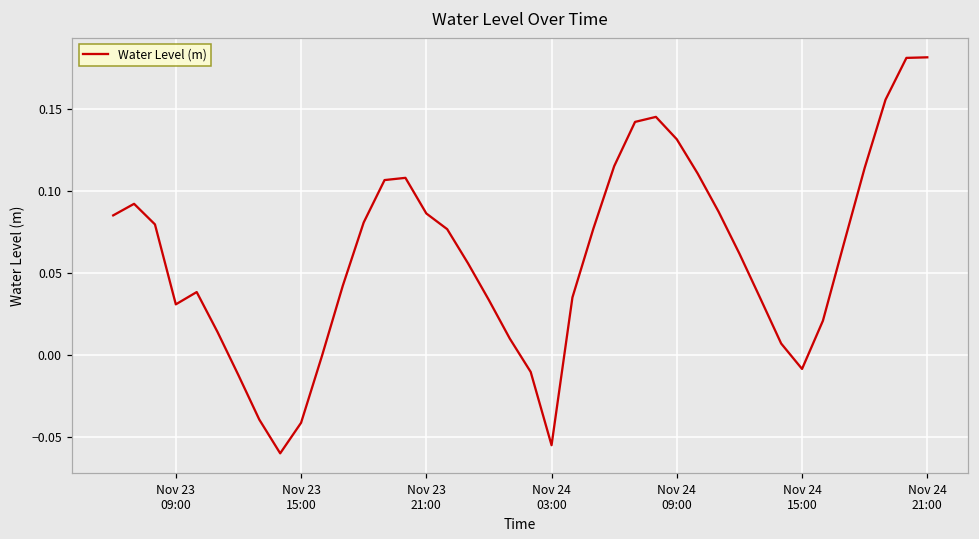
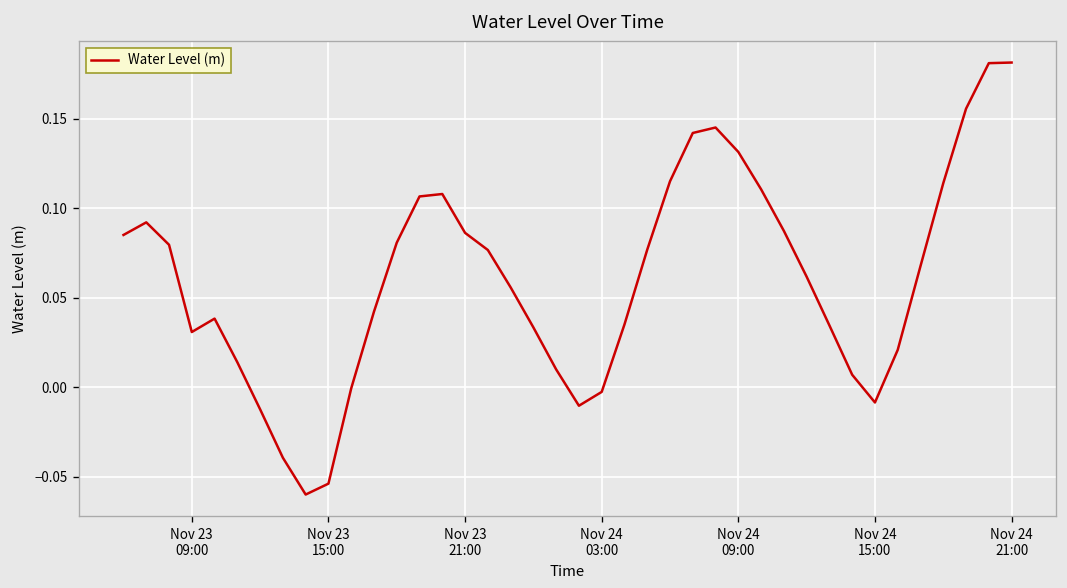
Nov 23 15:00: -0.041 -> -0.054
Nov 24 03:00: -0.055 -> -0.003
